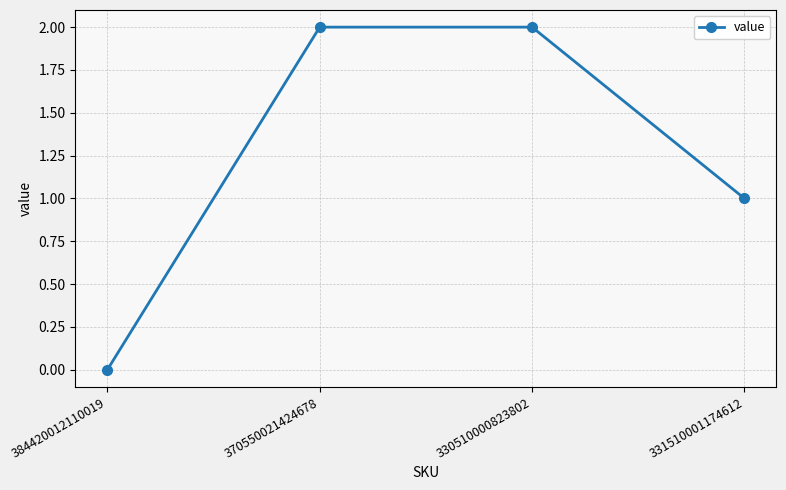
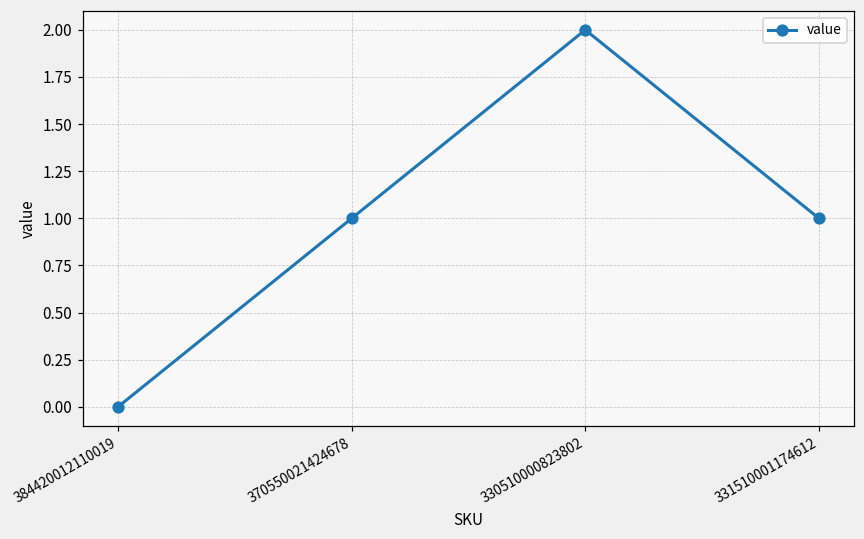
370550021424678: 2 -> 1
